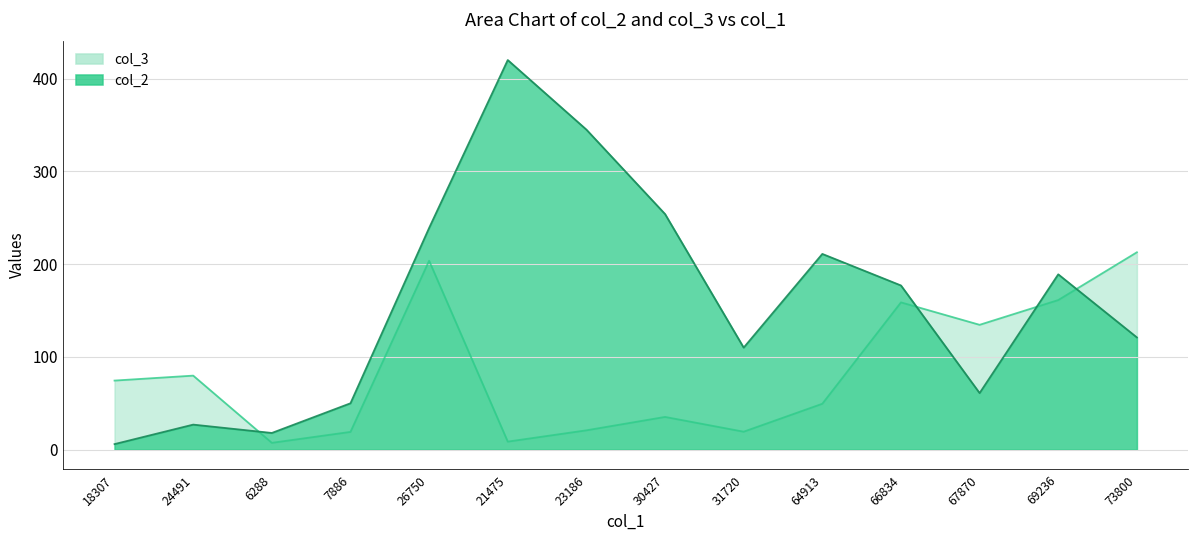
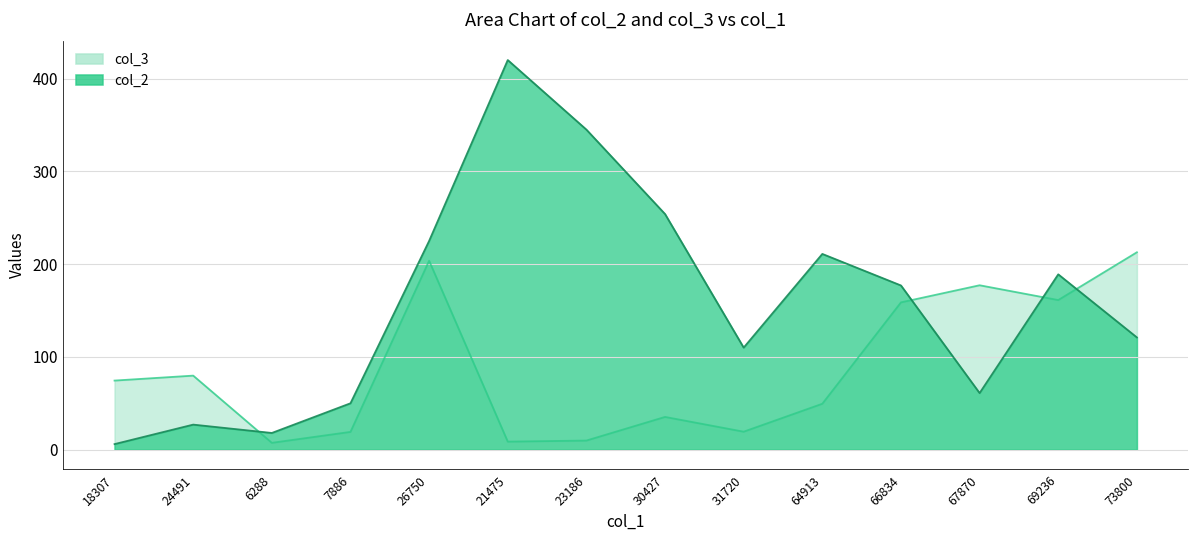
col_2, 26750: 240 -> 230
col_3, 23186: 20 -> 10
col_3, 67870: 130 -> 180
